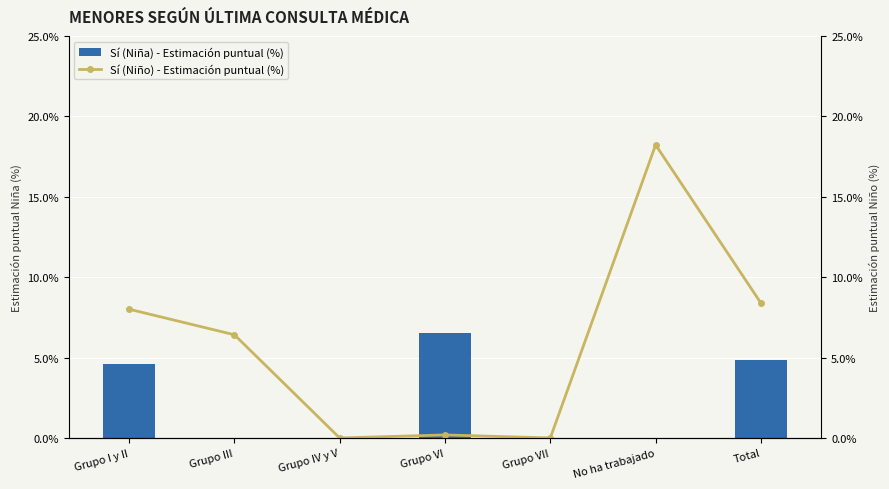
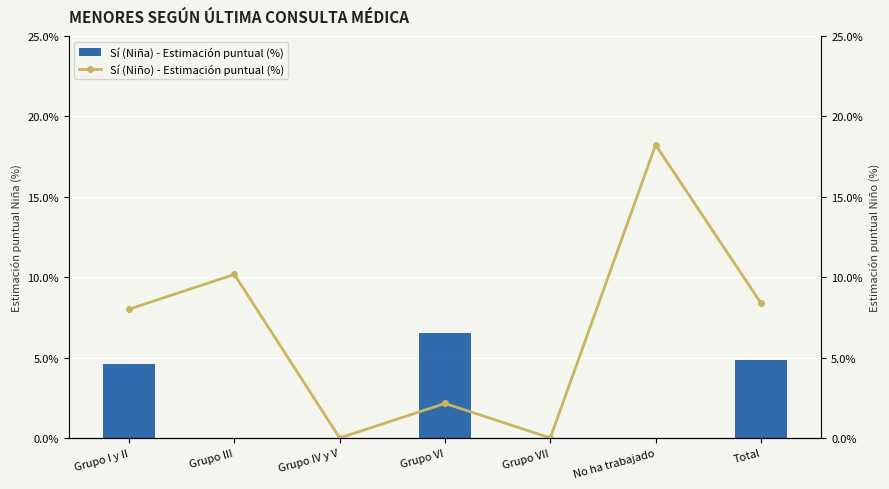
Sí (Niño) - Estimación puntual (%), Grupo III: 6.4% -> 10.2%
Sí (Niño) - Estimación puntual (%), Grupo VI: 0.2% -> 2.2%
